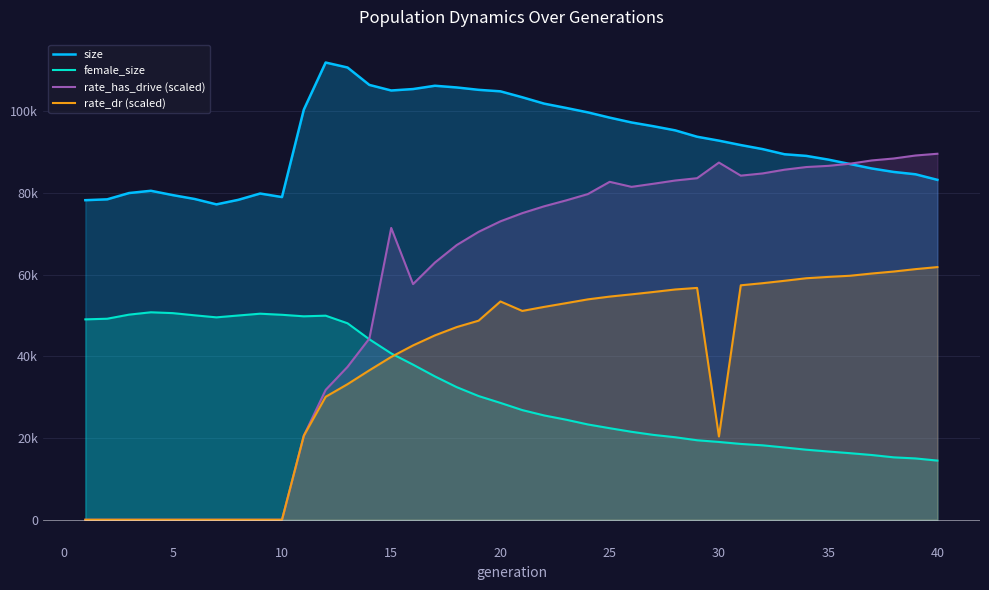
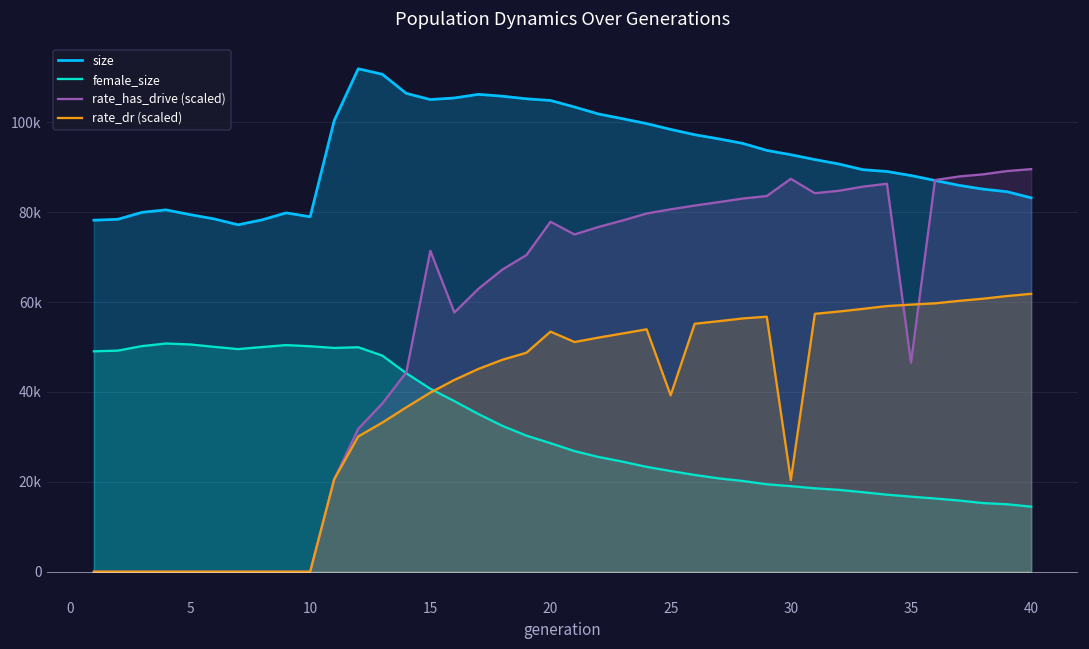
rate_has_drive (scaled), 20: 73000 -> 78000
rate_has_drive (scaled), 25: 83000 -> 81000
rate_dr (scaled), 25: 55000 -> 39000
rate_has_drive (scaled), 35: 87000 -> 46000
